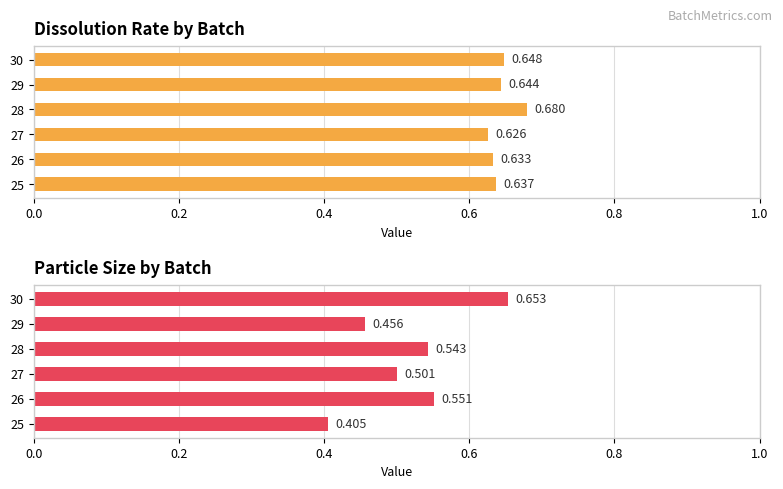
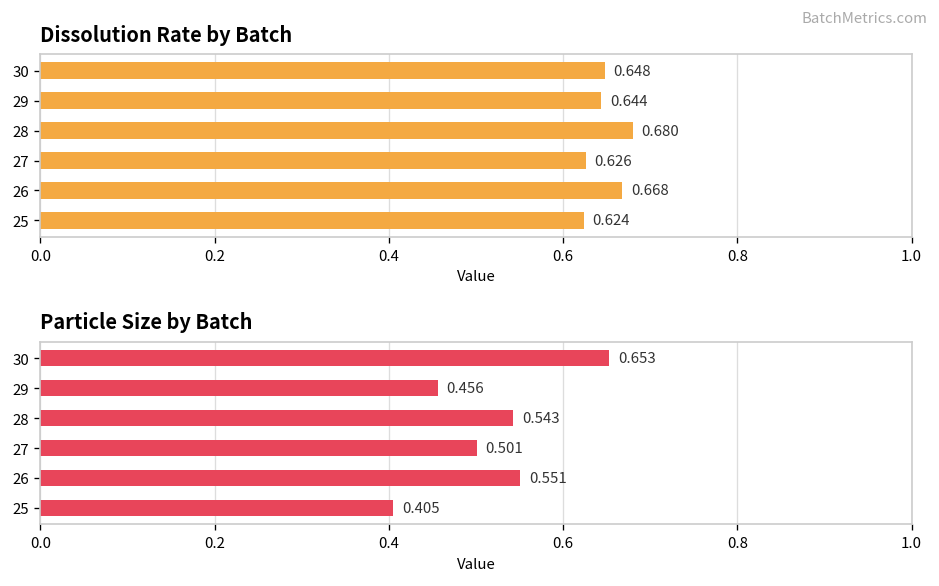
Dissolution Rate by Batch, 26: 0.633 -> 0.668
Dissolution Rate by Batch, 25: 0.637 -> 0.624
